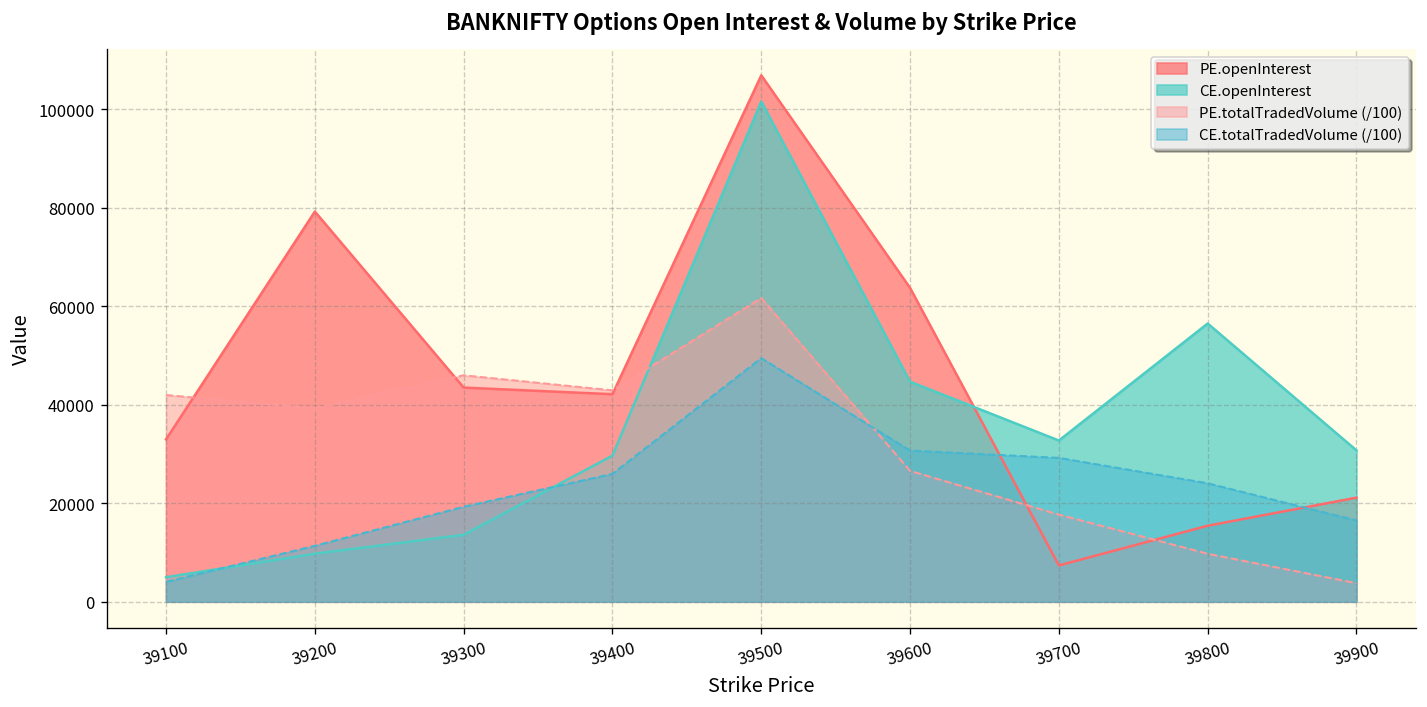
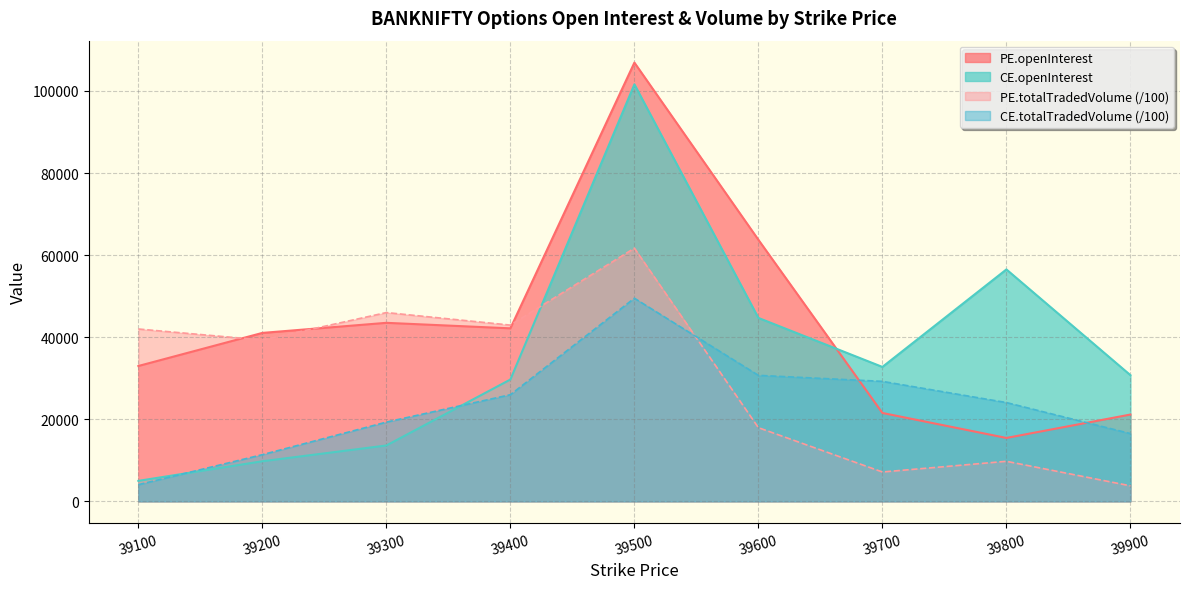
PE.openInterest, 39200: 79000 -> 41000
PE.totalTradedVolume (/100), 39600: 27000 -> 18000
PE.openInterest, 39700: 7000 -> 22000
PE.totalTradedVolume (/100), 39700: 18000 -> 7000
